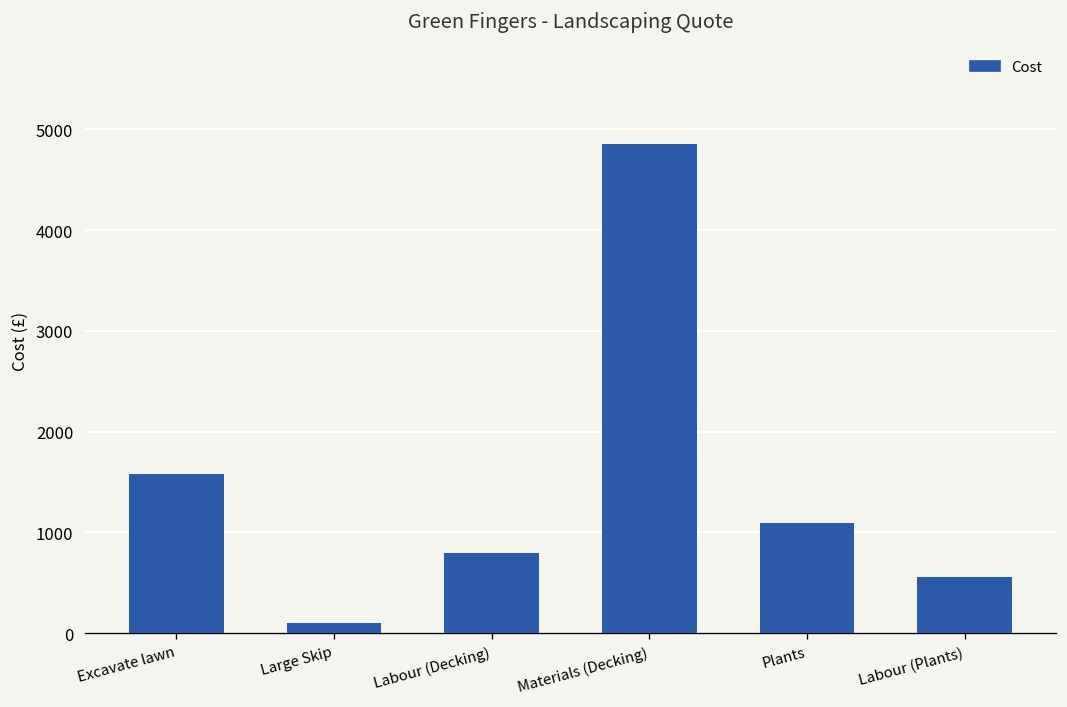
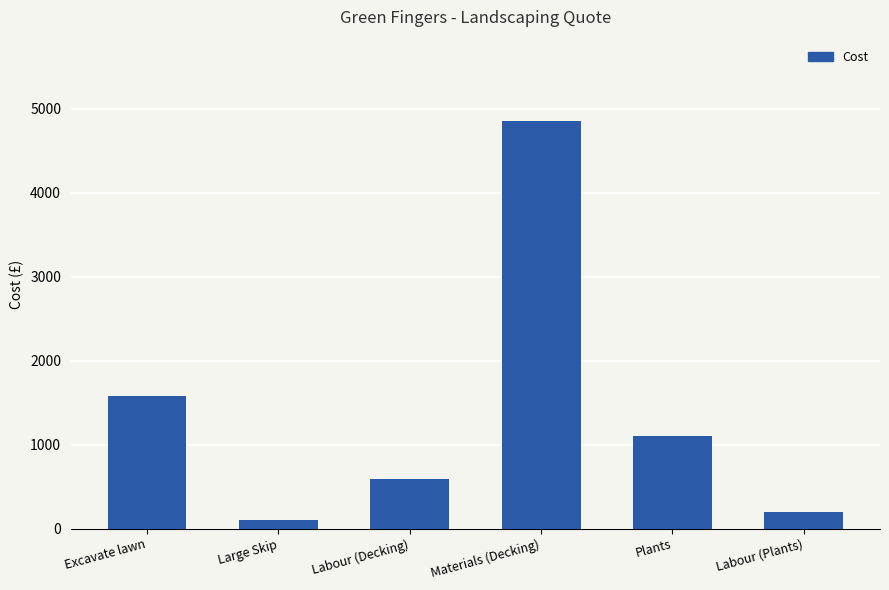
Labour (Decking): 800 -> 600
Labour (Plants): 600 -> 200
